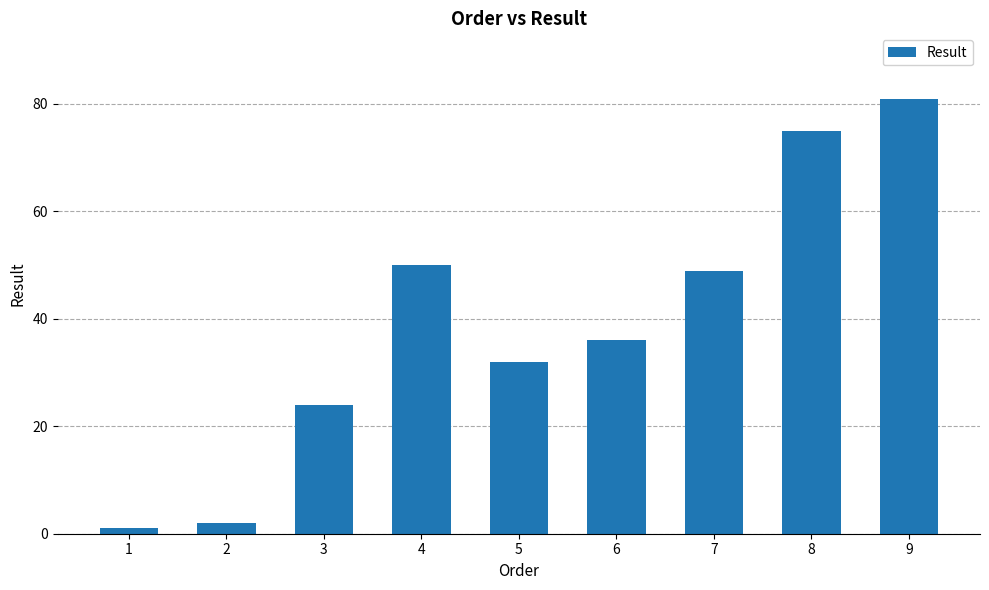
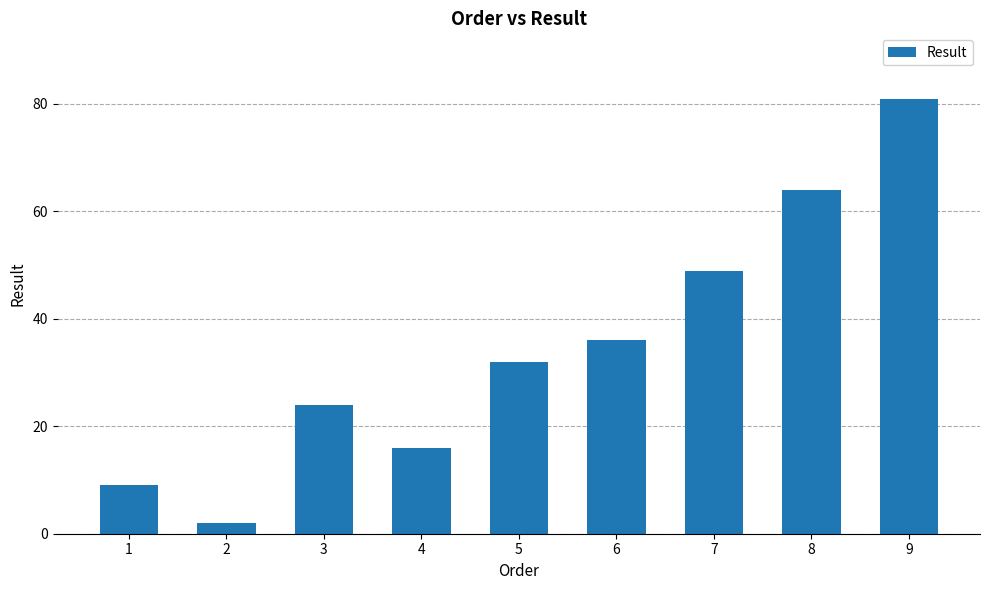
1: 1 -> 9
4: 50 -> 16
8: 75 -> 64
